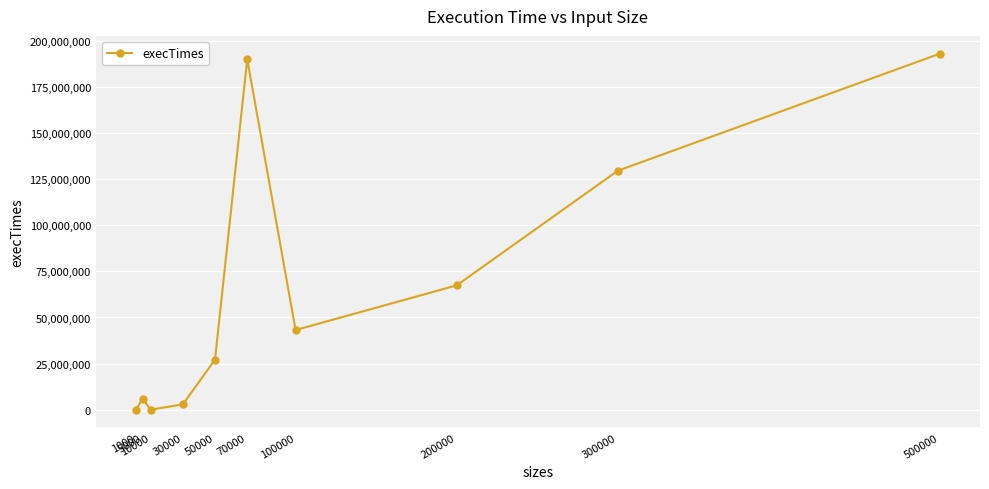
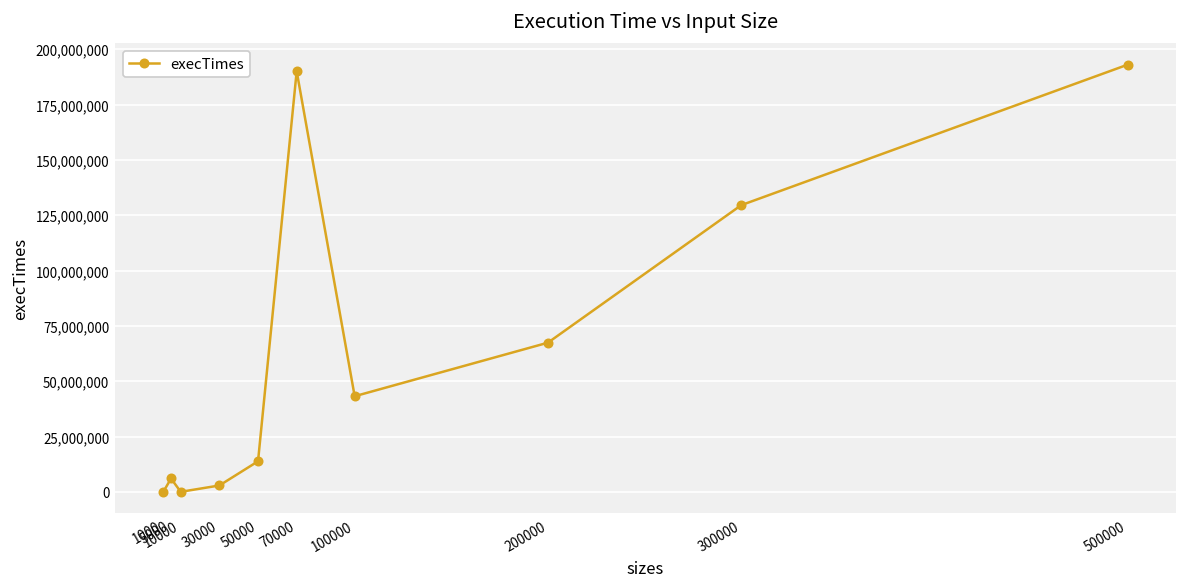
50000: 27,000,000 -> 14,000,000
